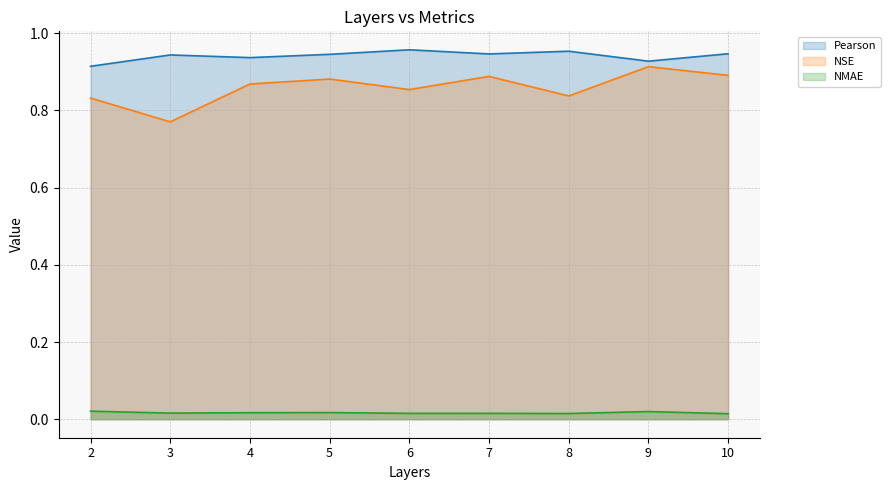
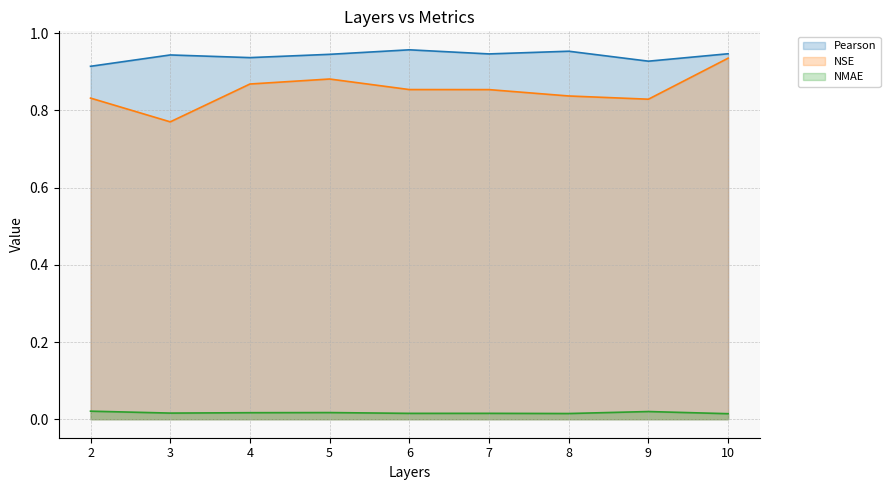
NSE, 7: 0.89 -> 0.85
NSE, 9: 0.91 -> 0.83
NSE, 10: 0.89 -> 0.94
